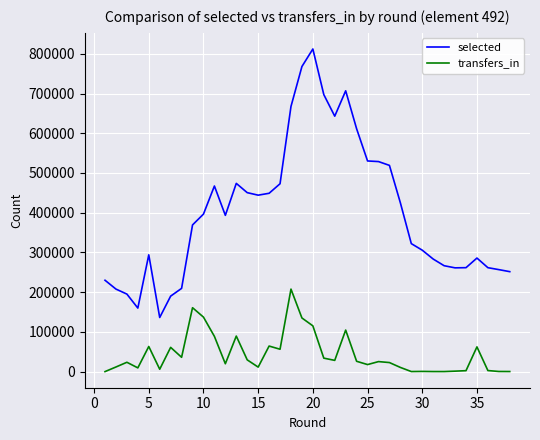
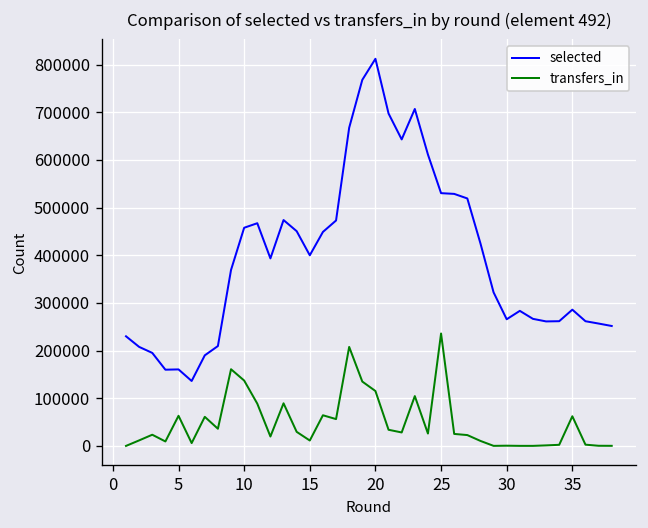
selected, 5: 290000 -> 160000
selected, 10: 400000 -> 460000
selected, 15: 440000 -> 400000
transfers_in, 25: 20000 -> 240000
selected, 30: 310000 -> 270000
